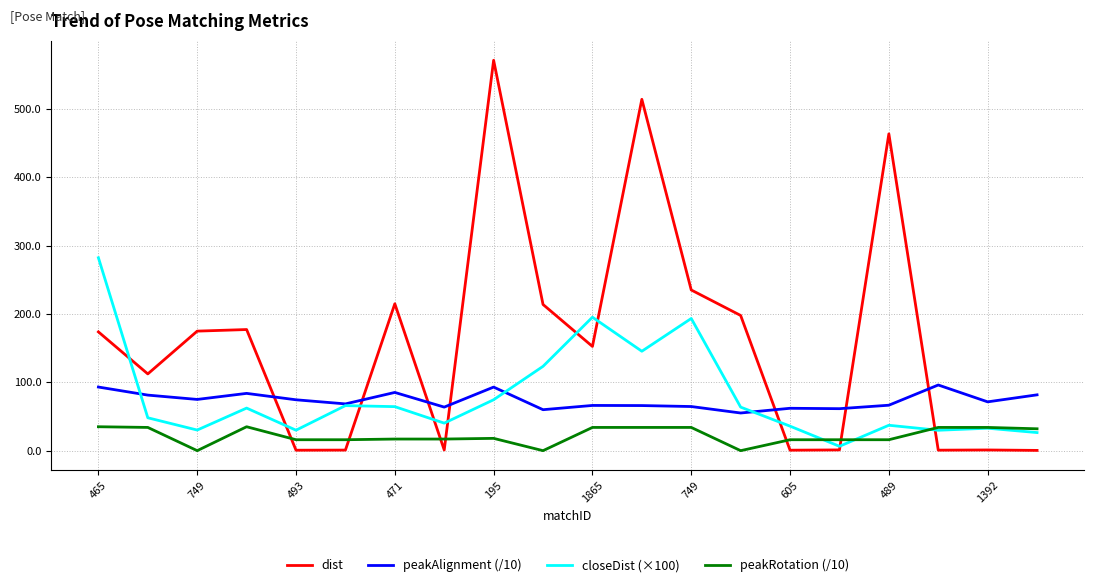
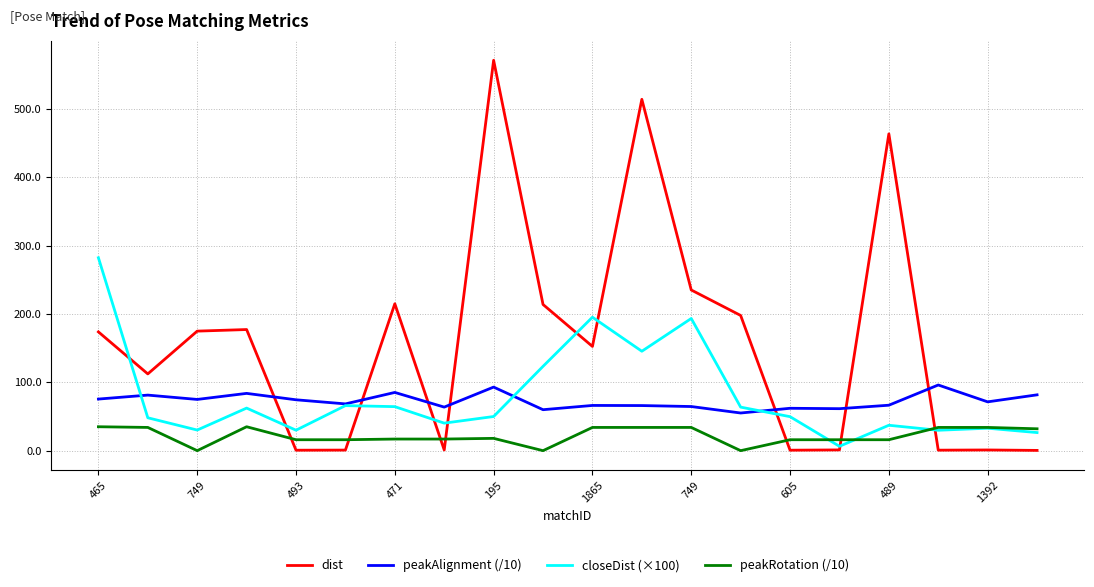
peakAlignment (/10), 465: 90 -> 80
closeDist (×100), 195: 70 -> 50
closeDist (×100), 605: 40 -> 50
